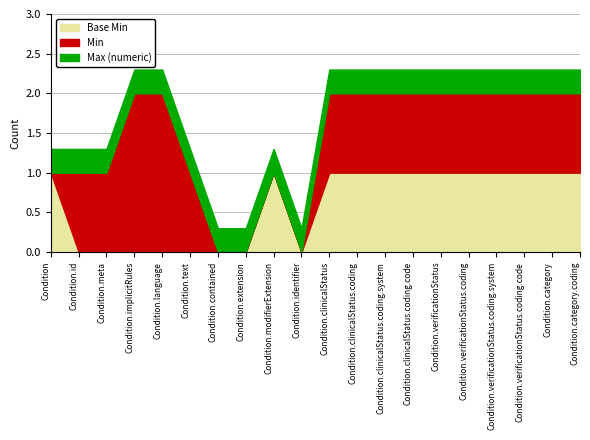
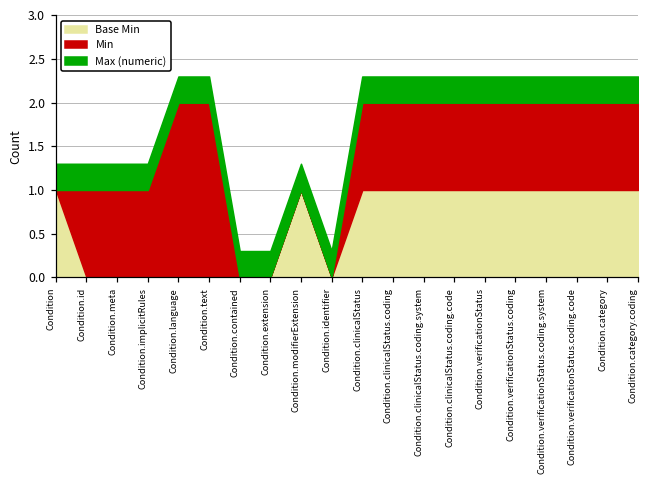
Min, Condition.implicitRules: 2 -> 1
Min, Condition.text: 1 -> 2
